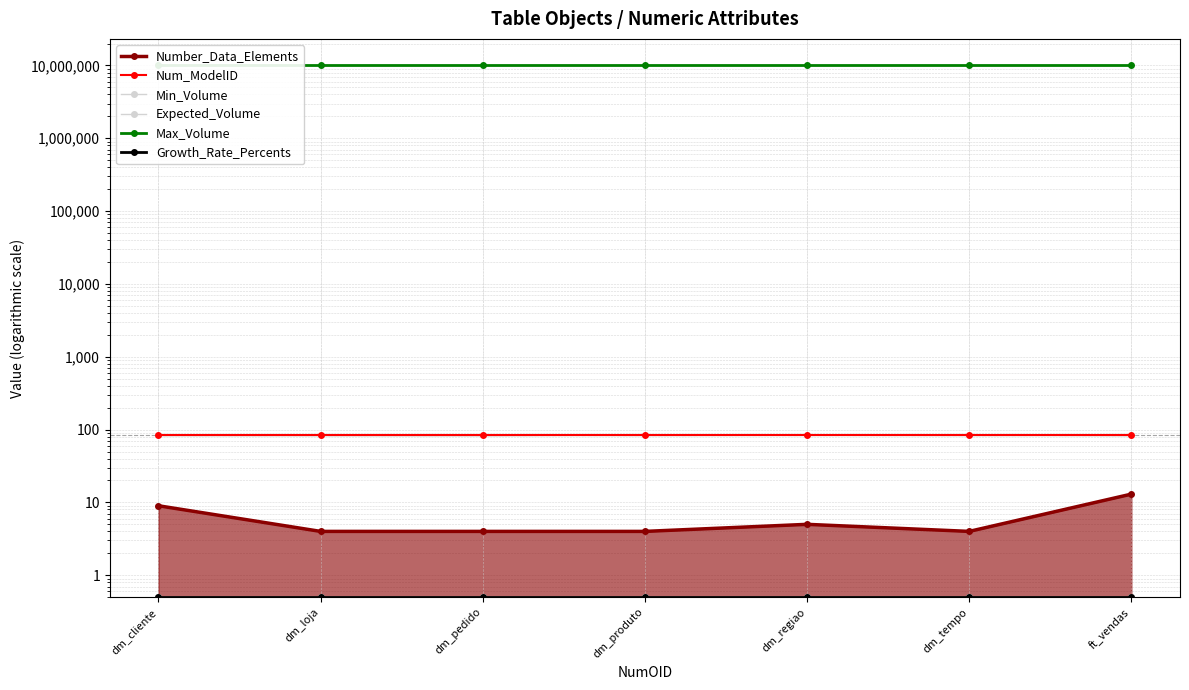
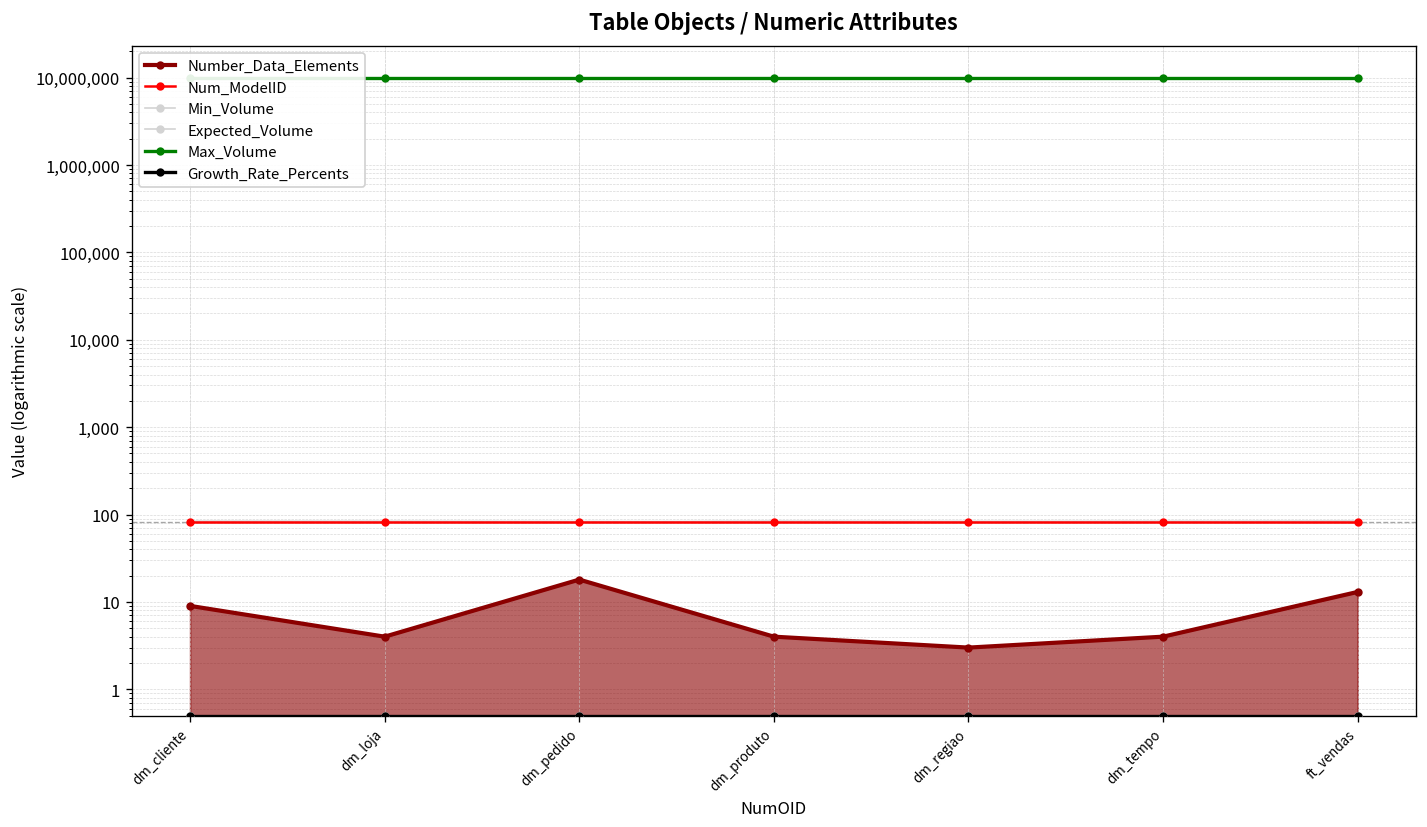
Number_Data_Elements, dm_pedido: 4 -> 18
Number_Data_Elements, dm_regiao: 5 -> 3
